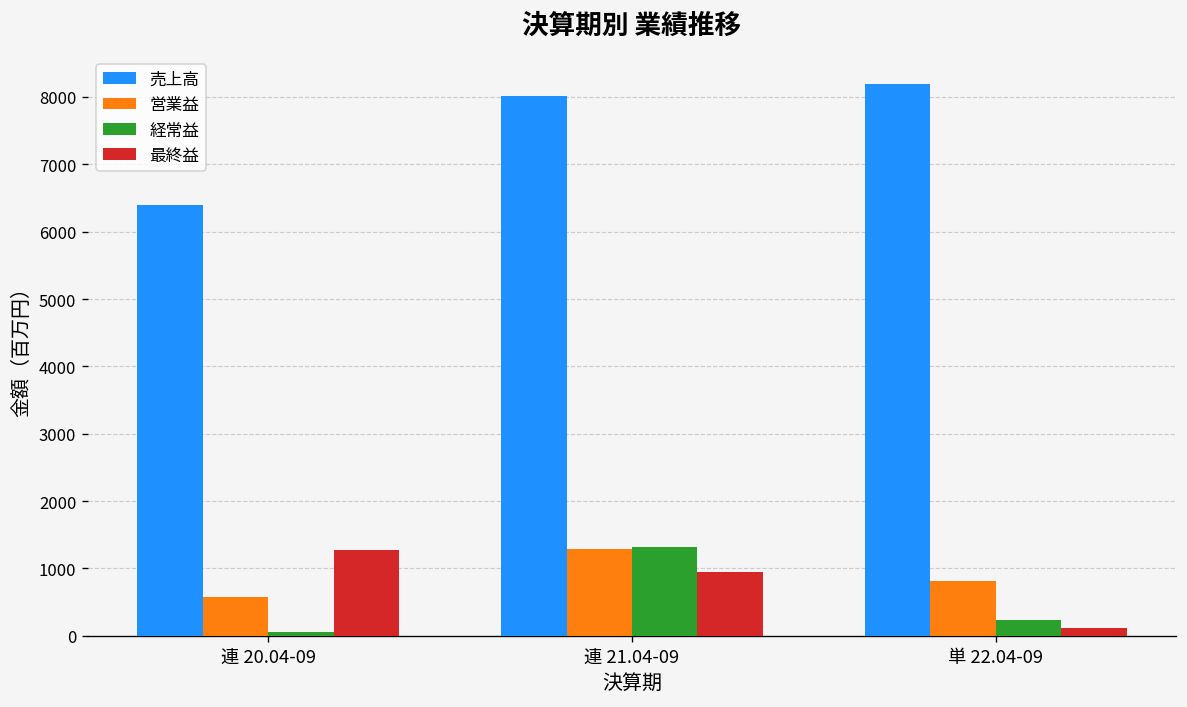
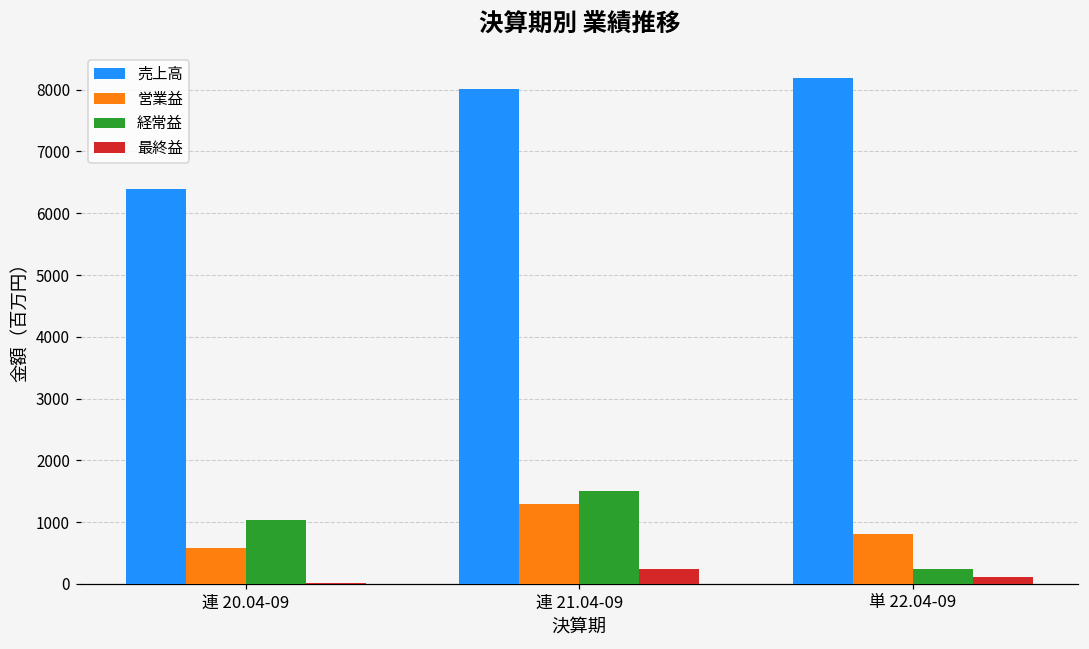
経常益, 連 20.04-09: 100 -> 1000
最終益, 連 20.04-09: 1300 -> 0
経常益, 連 21.04-09: 1300 -> 1500
最終益, 連 21.04-09: 900 -> 200
